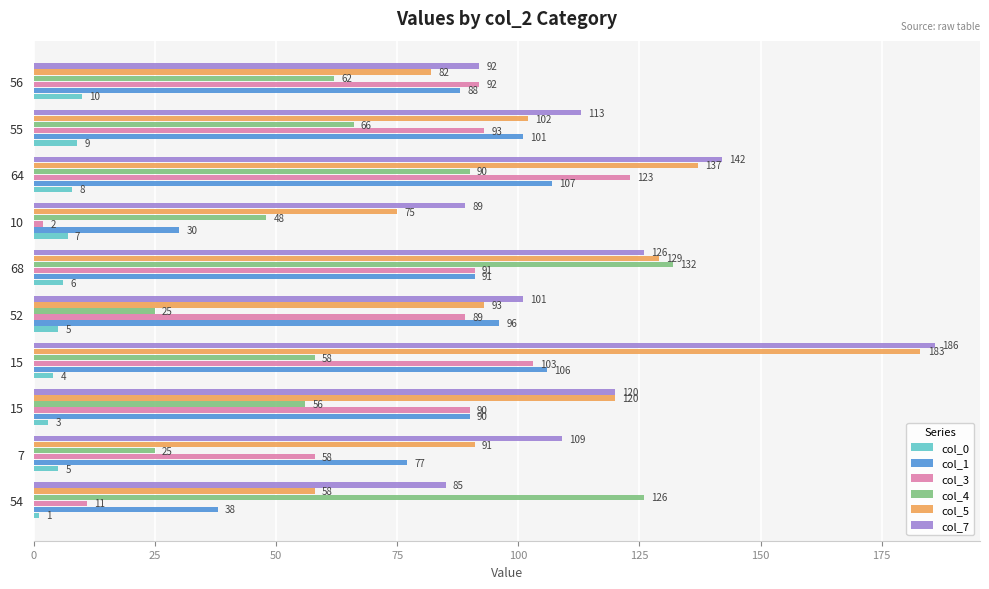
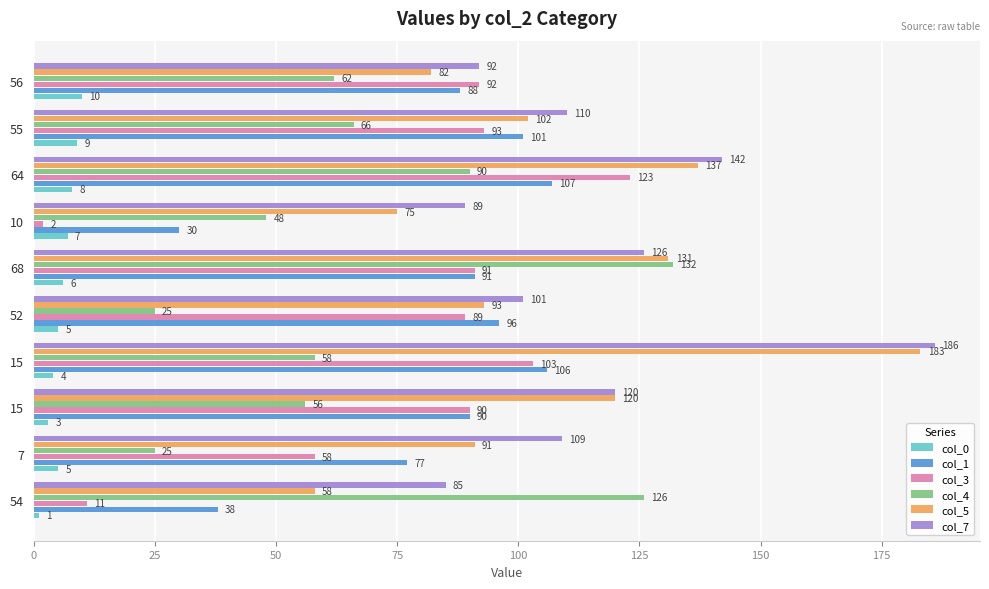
col_7, 55: 113 -> 110
col_5, 68: 129 -> 131
